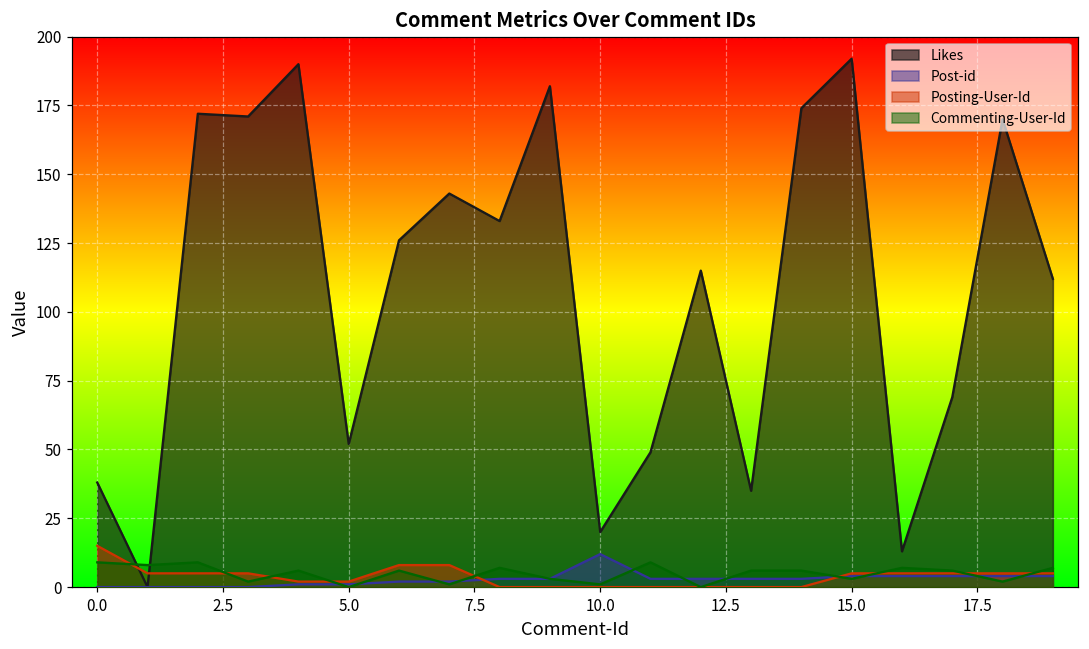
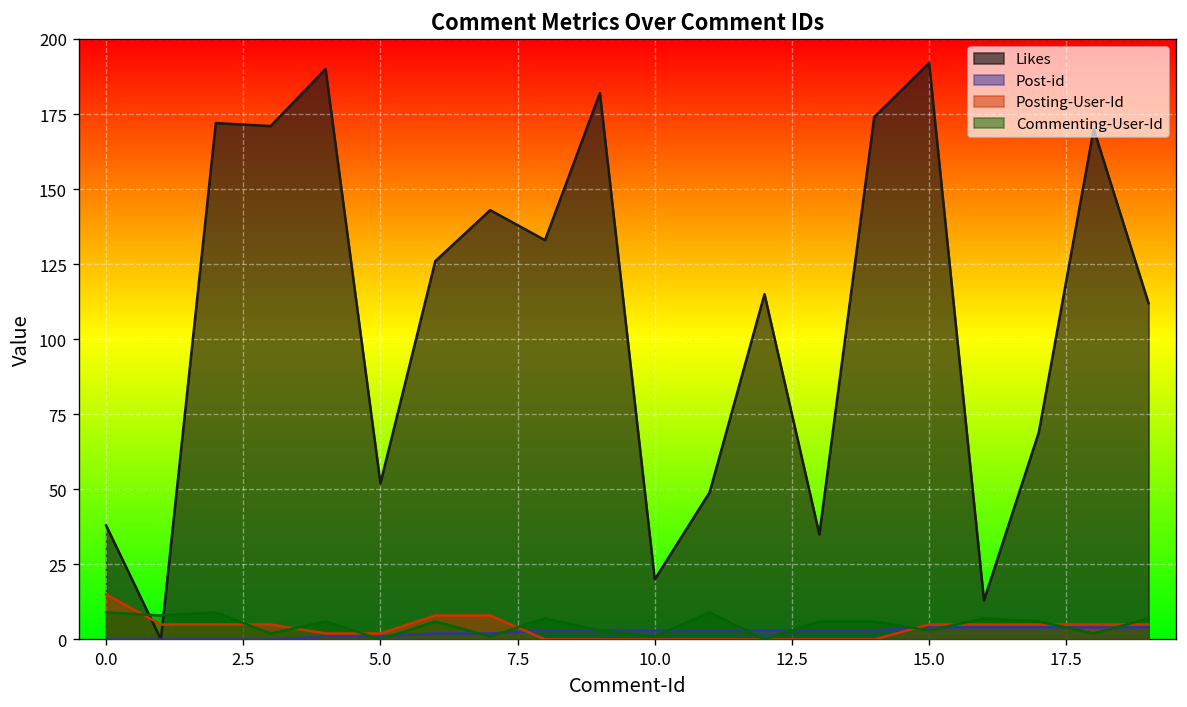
Post-id, 10.0: 12 -> 3
